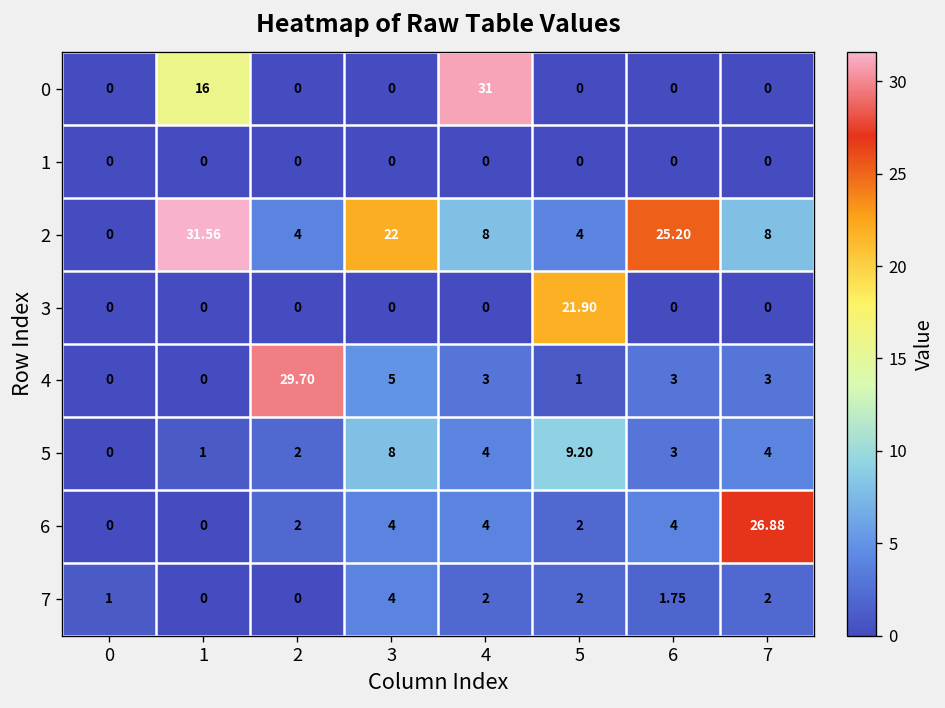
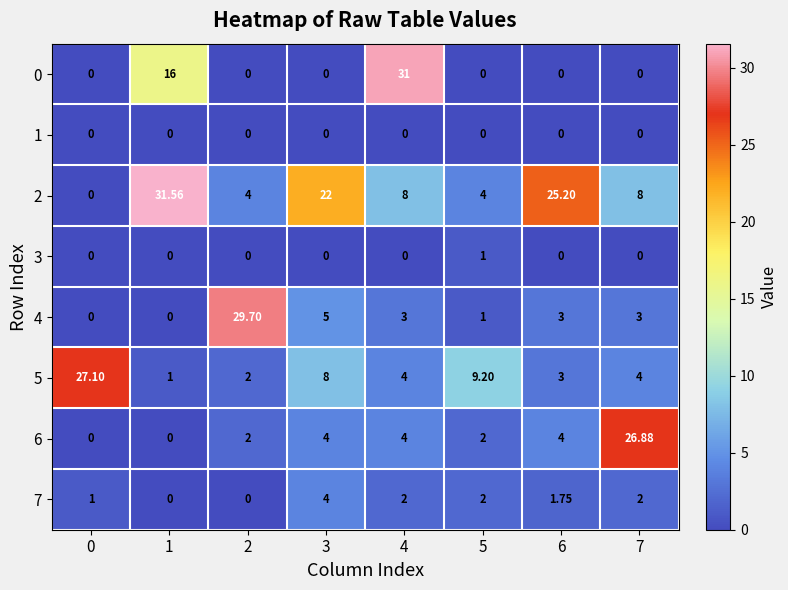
3, 5: 21.90 -> 1
5, 0: 0 -> 27.10
